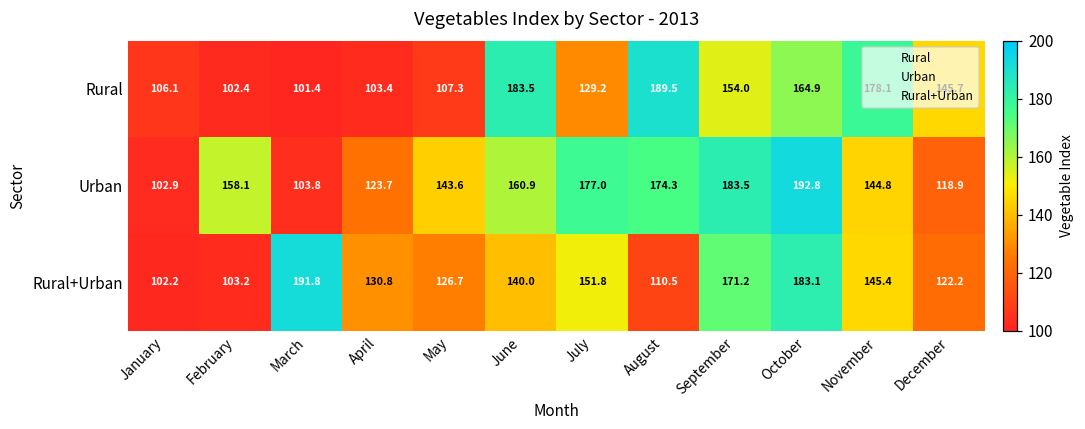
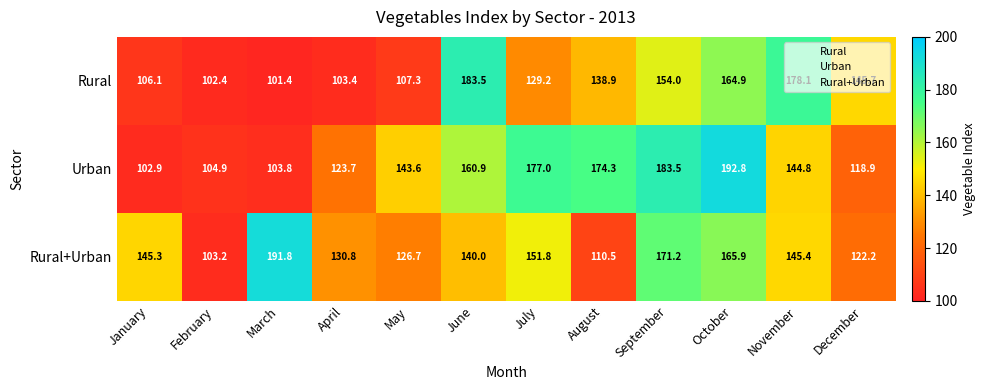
Rural, August: 189.5 -> 138.9
Urban, February: 158.1 -> 104.9
Rural+Urban, January: 102.2 -> 145.3
Rural+Urban, October: 183.1 -> 165.9
